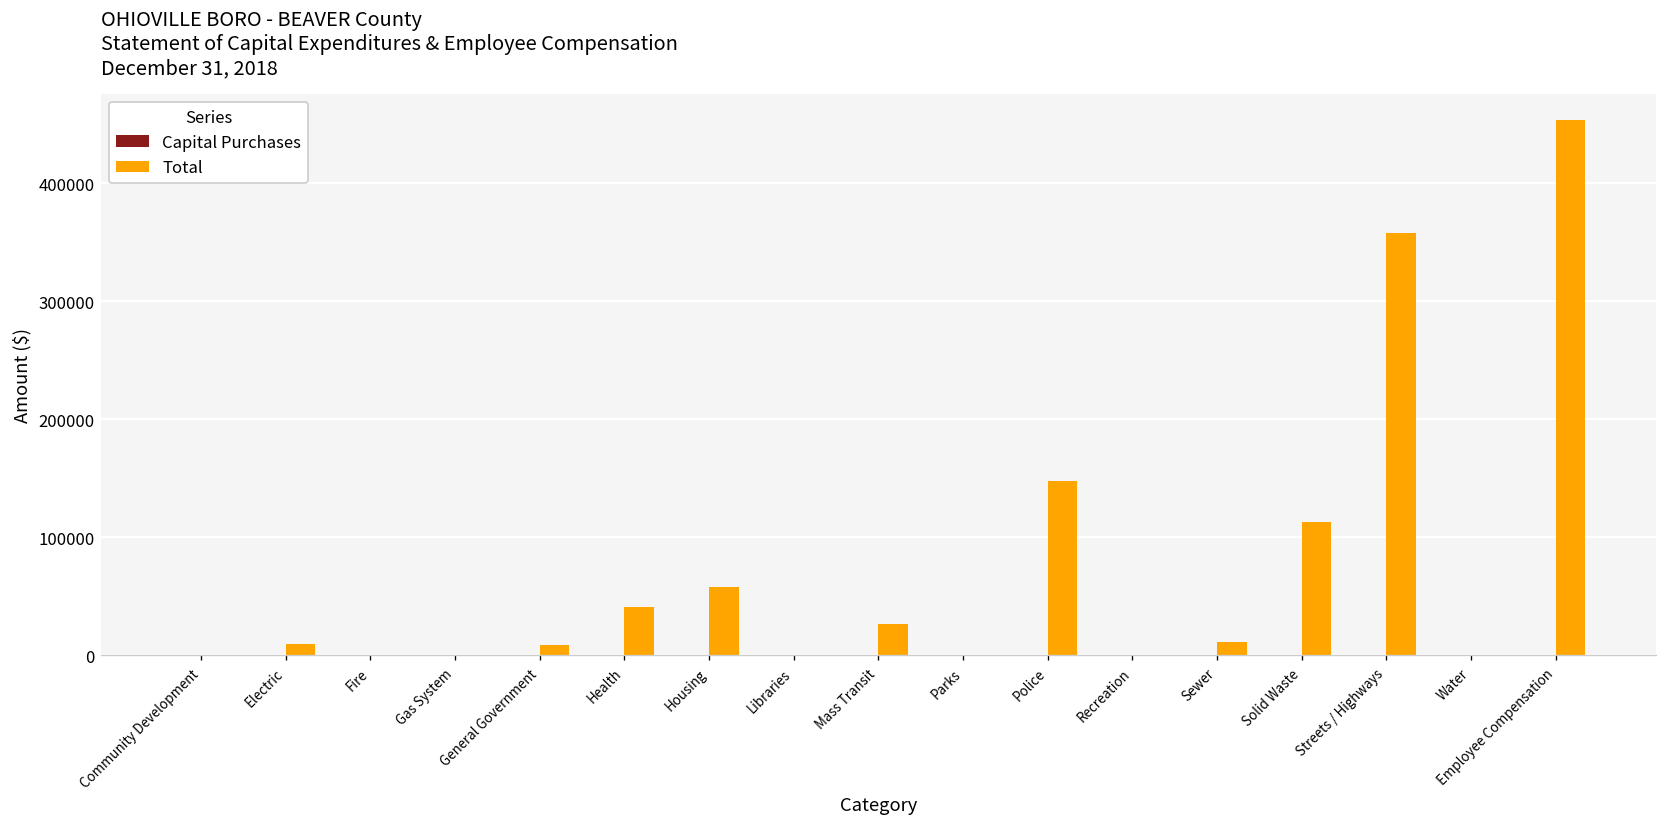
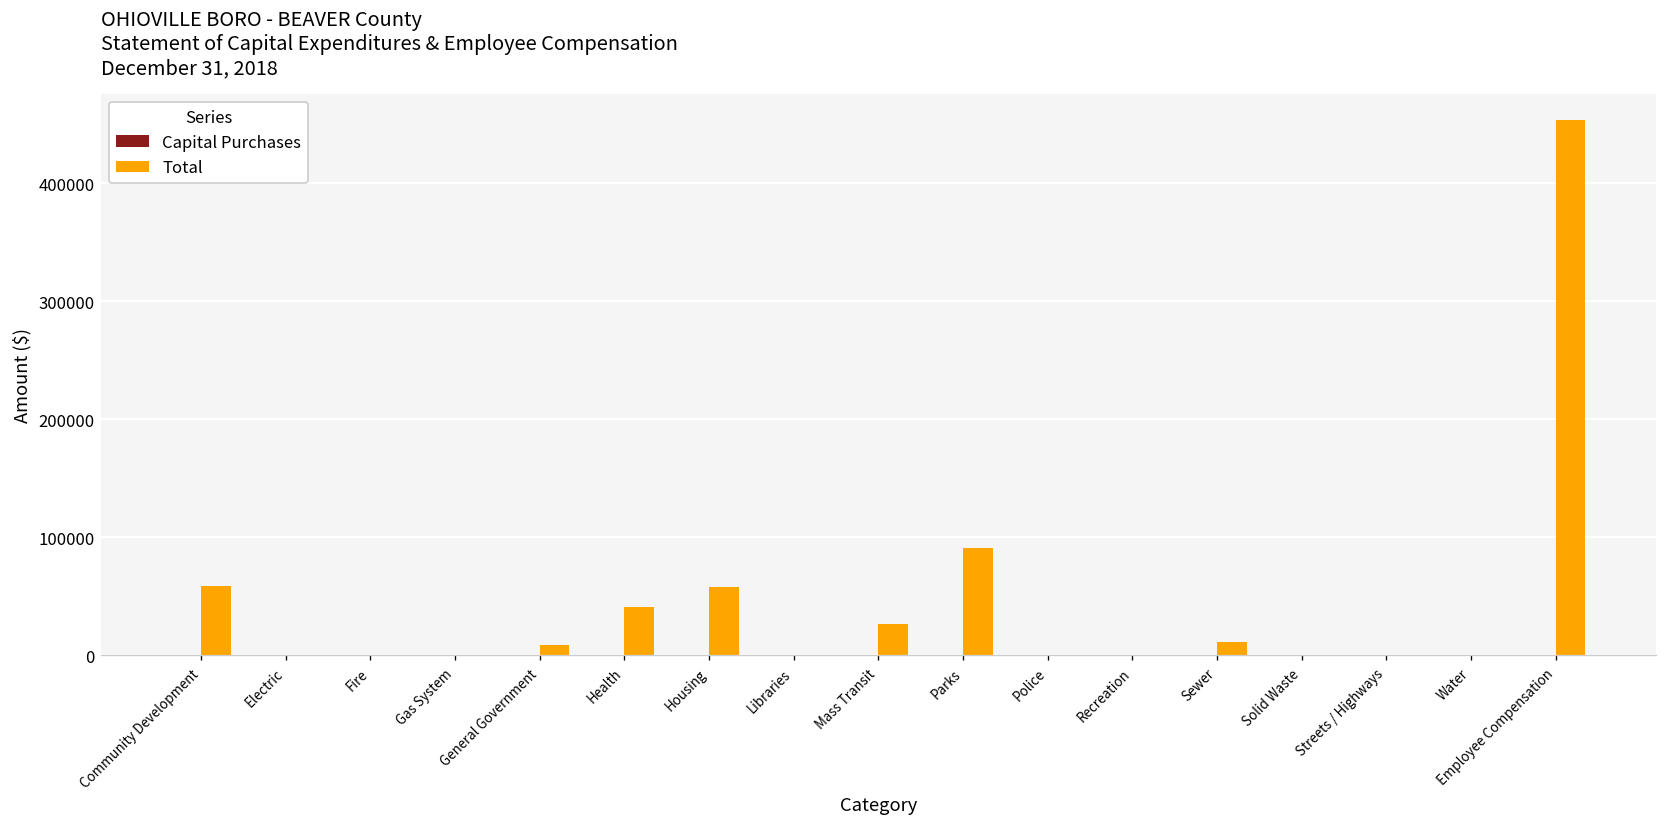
Total, Community Development: 0 -> 60000
Total, Electric: 10000 -> 0
Total, Parks: 0 -> 90000
Total, Police: 150000 -> 0
Total, Solid Waste: 110000 -> 0
Total, Streets / Highways: 360000 -> 0
